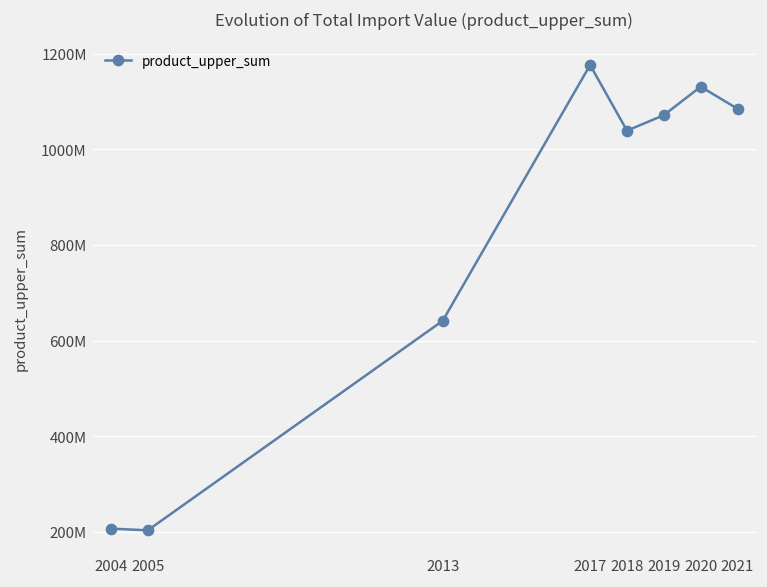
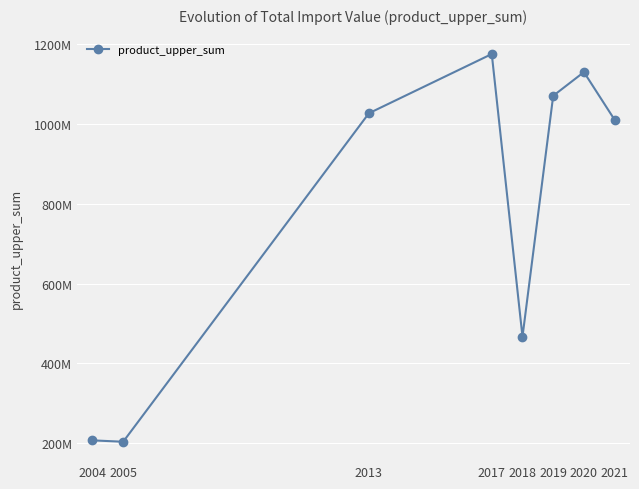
2013: 640000000 -> 1030000000
2018: 1040000000 -> 470000000
2021: 1080000000 -> 1010000000
